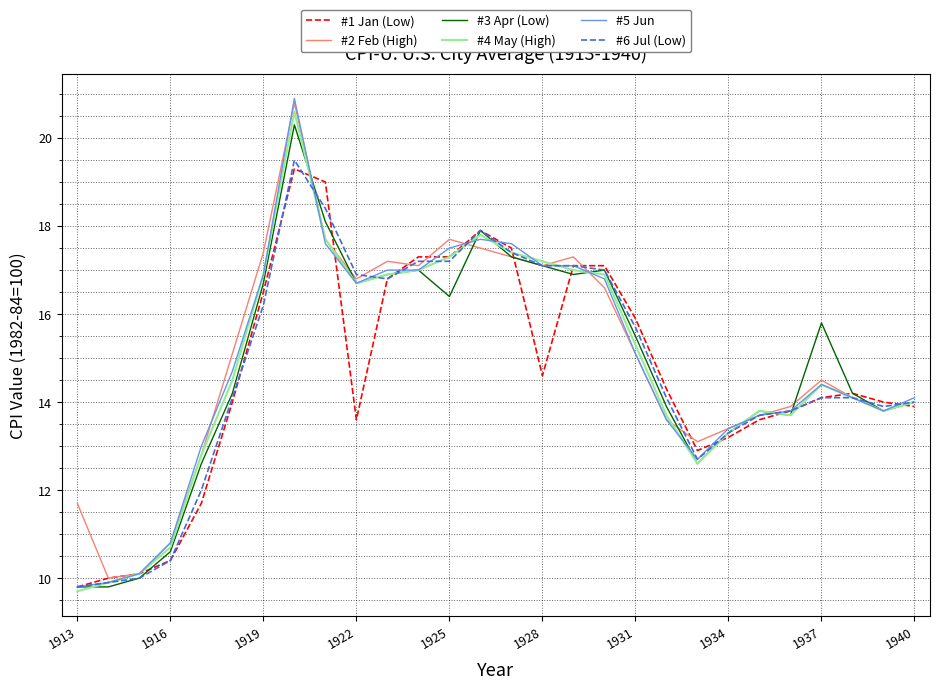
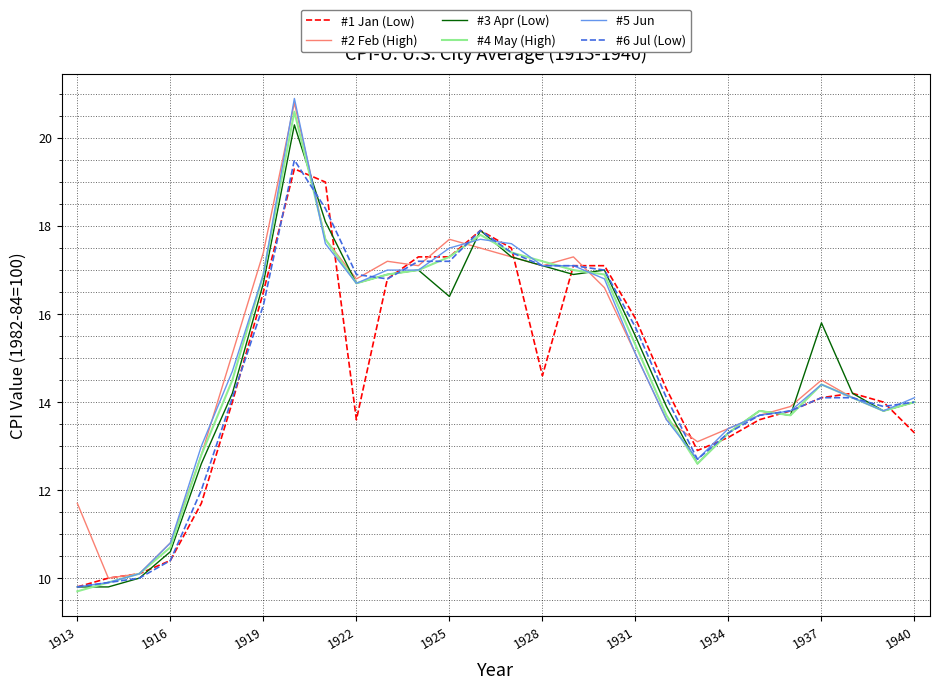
#1 Jan (Low), 1940: 13.9 -> 13.3
